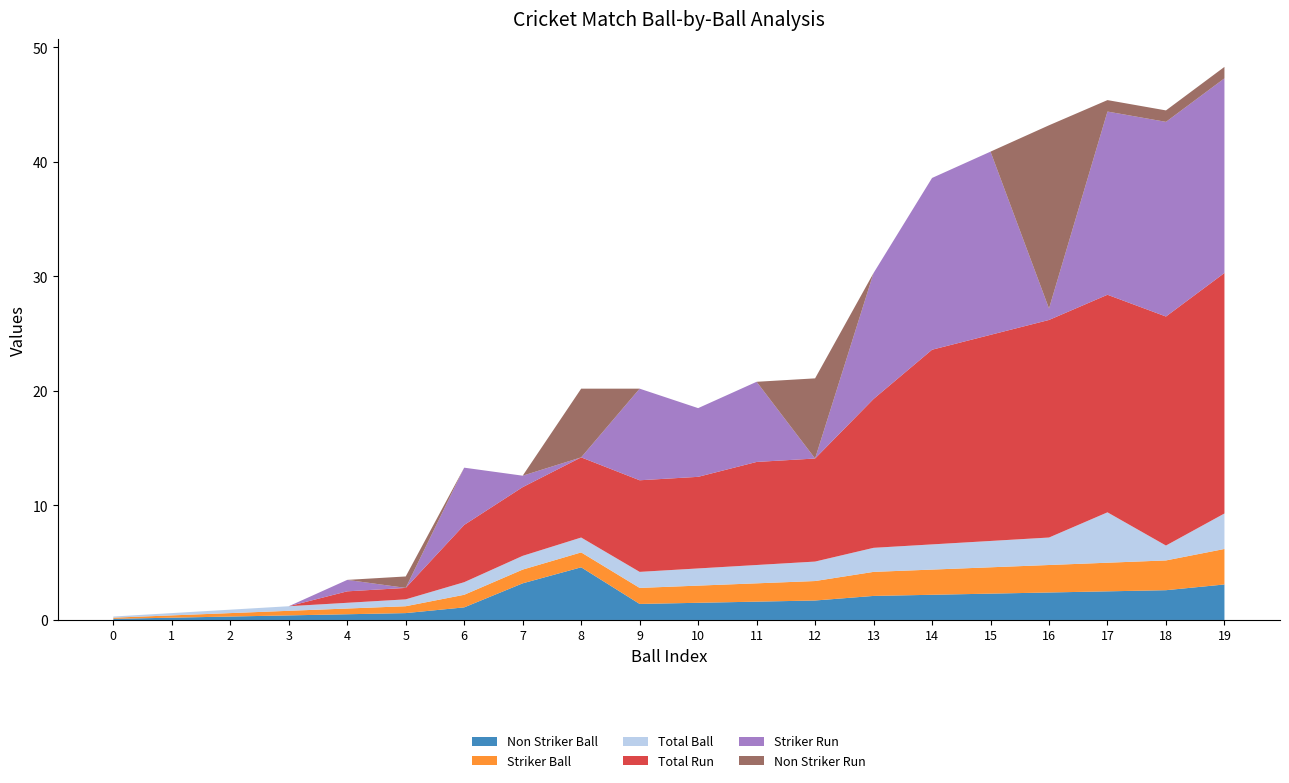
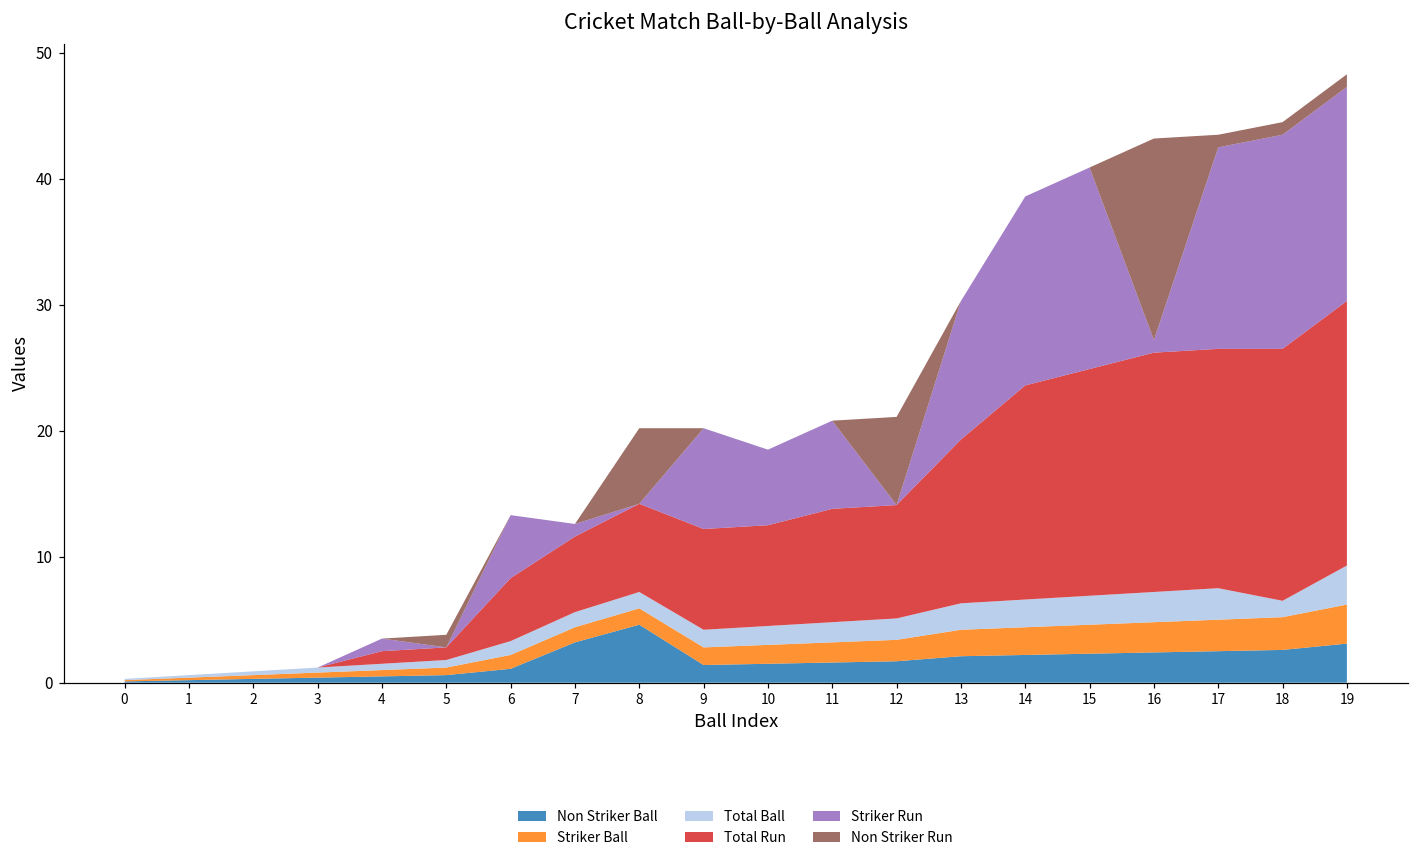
Total Ball, 17: 4.4 -> 2.5
